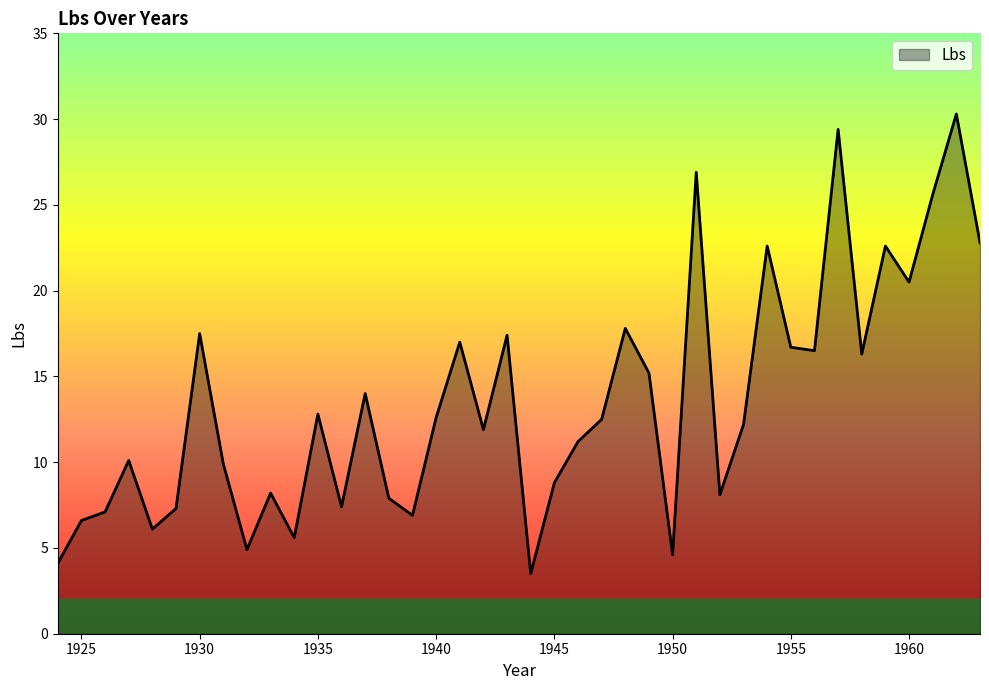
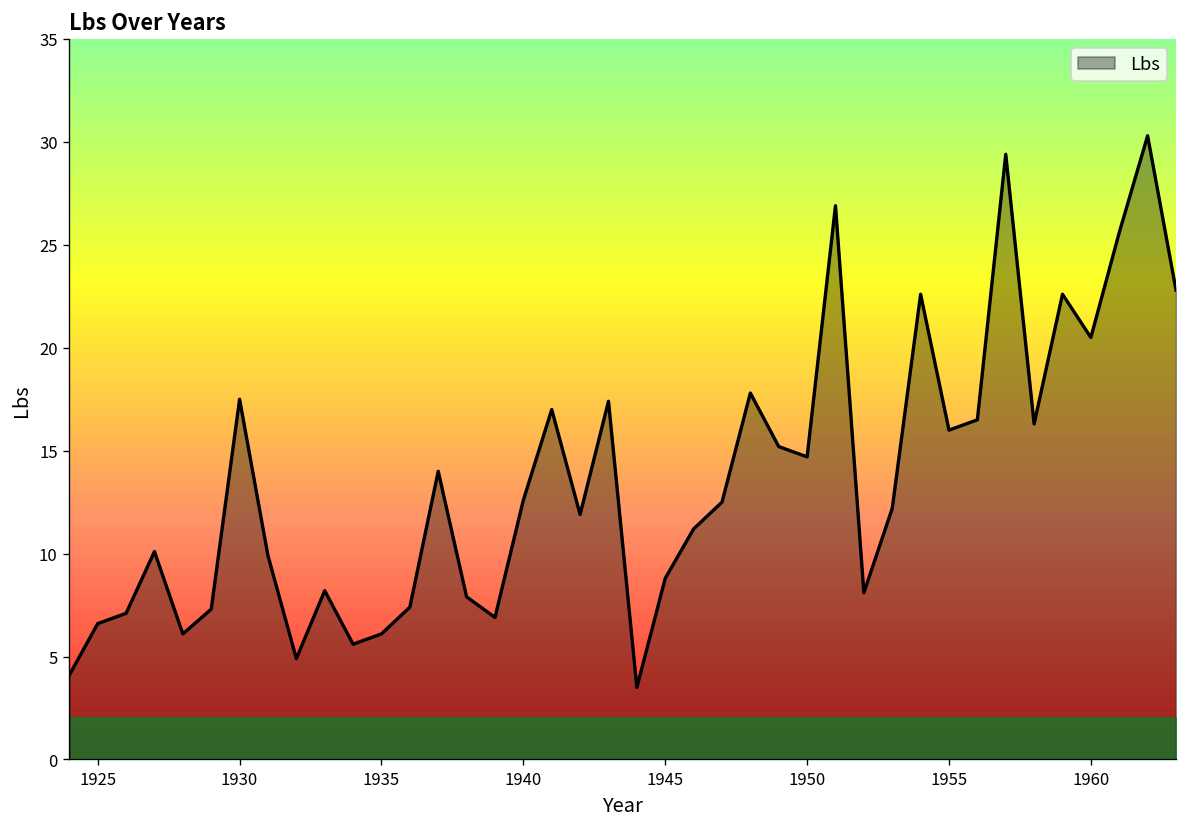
Lbs, 1935: 12.8 -> 6.1
Lbs, 1950: 4.6 -> 14.7
Lbs, 1955: 16.7 -> 16.0
